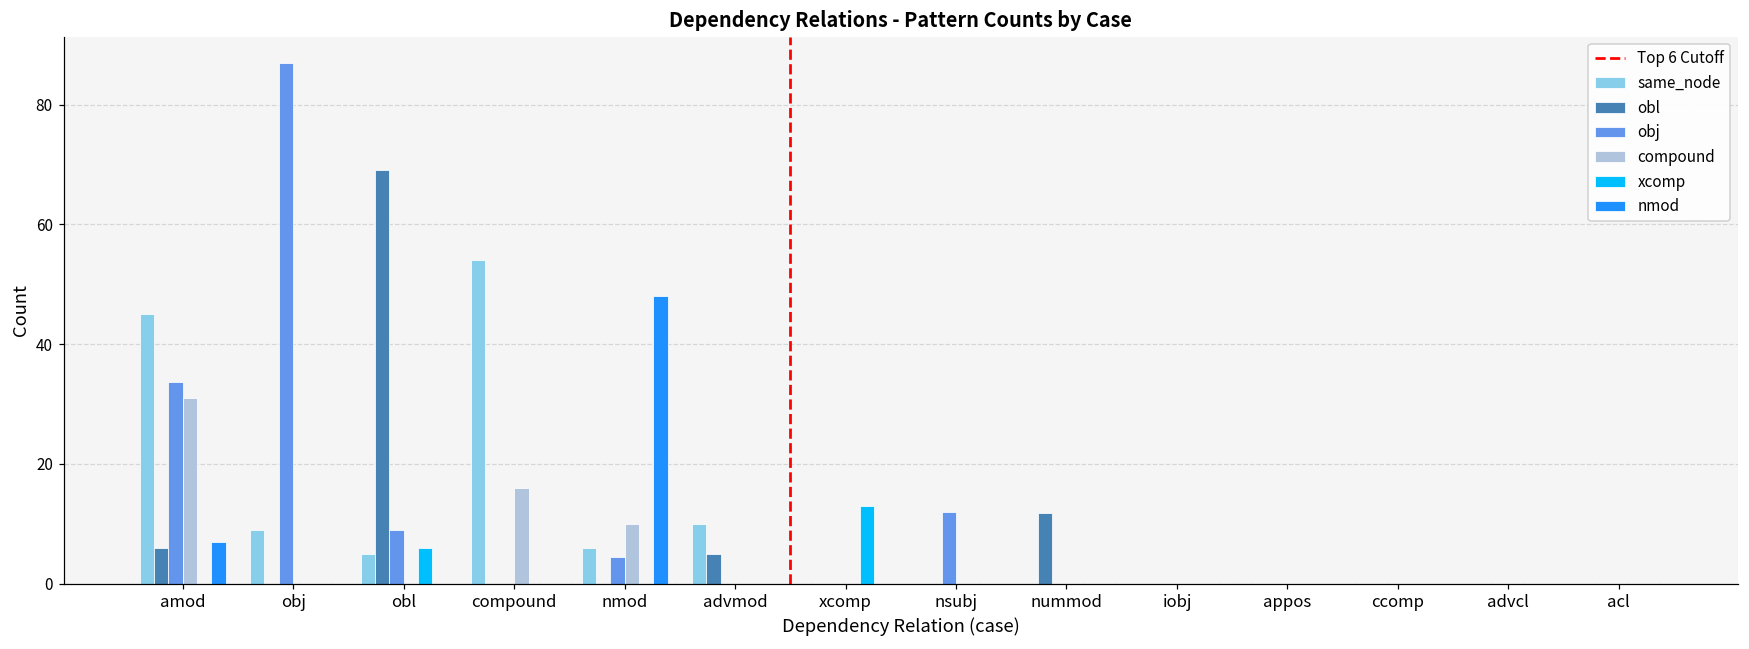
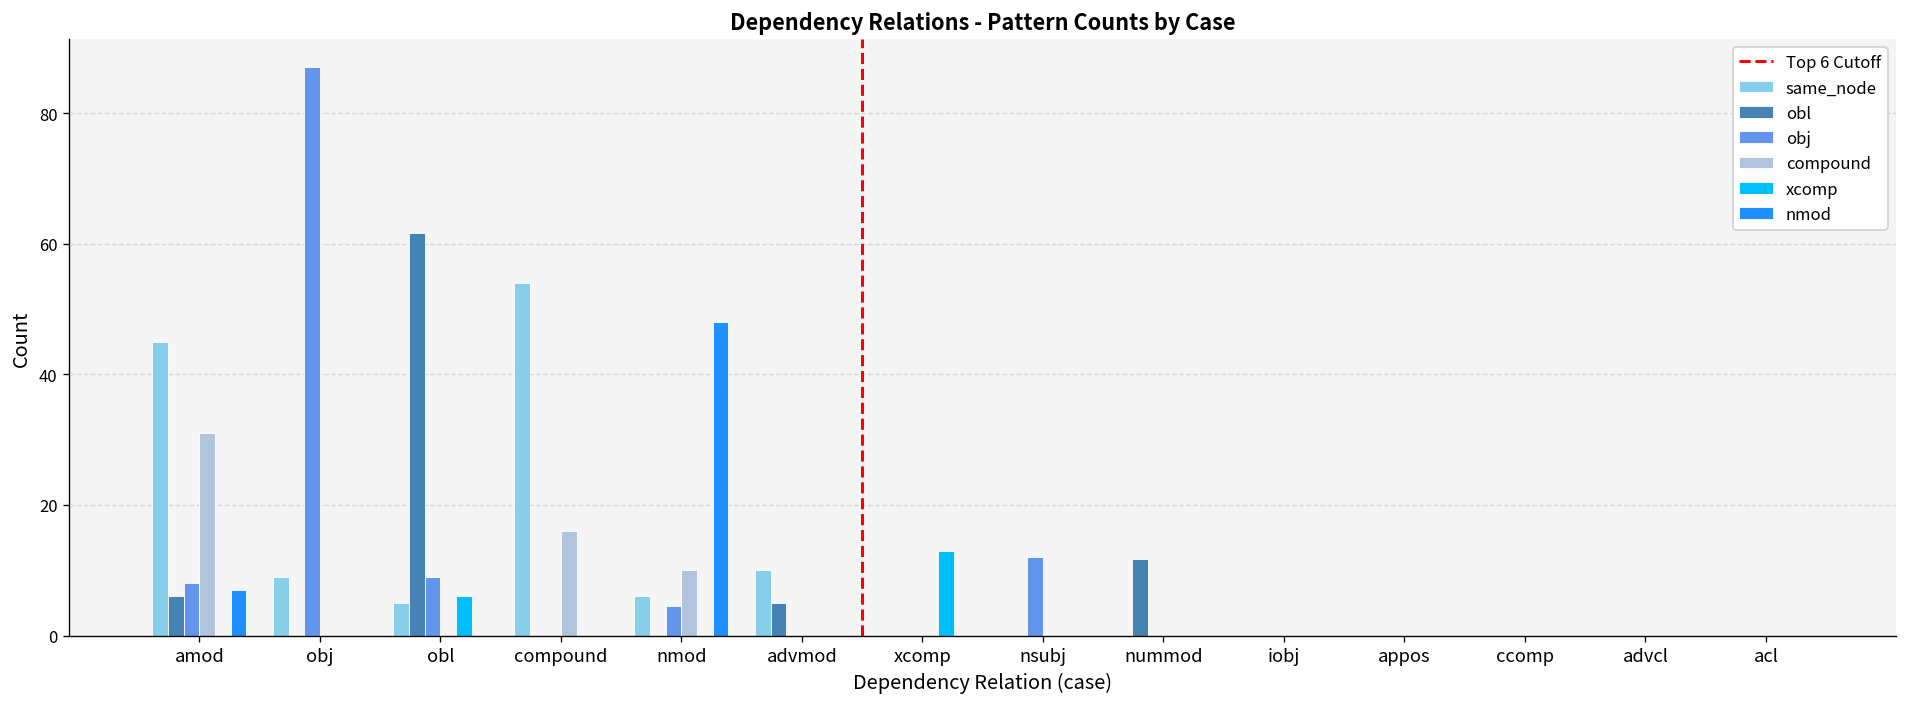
obj, amod: 34 -> 8
obl, obl: 69 -> 62
